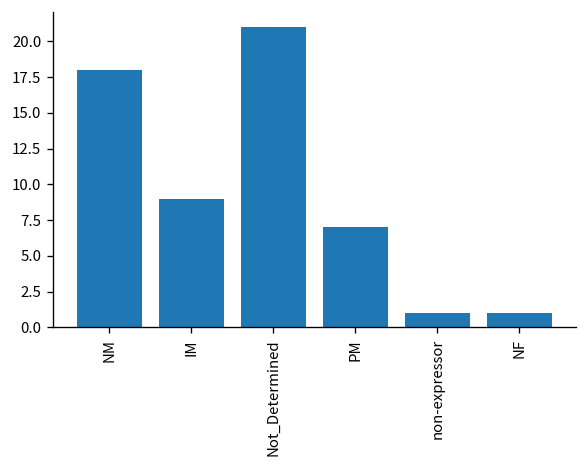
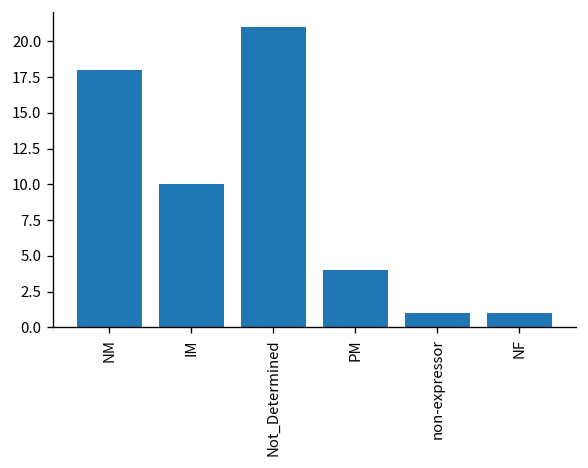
IM: 9 -> 10
PM: 7 -> 4
